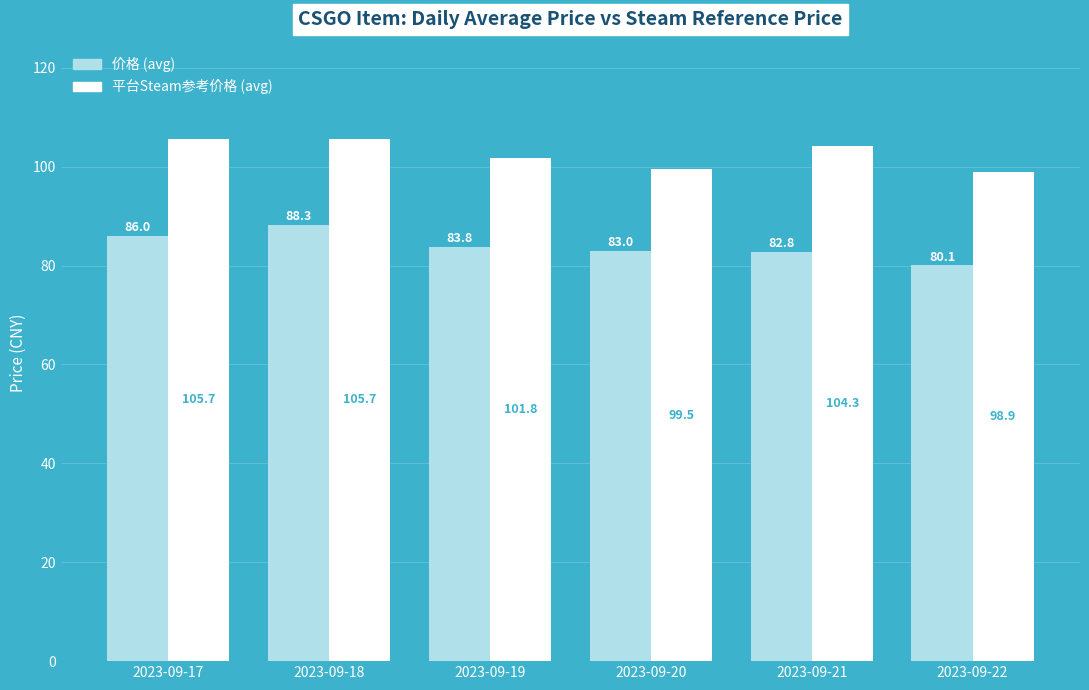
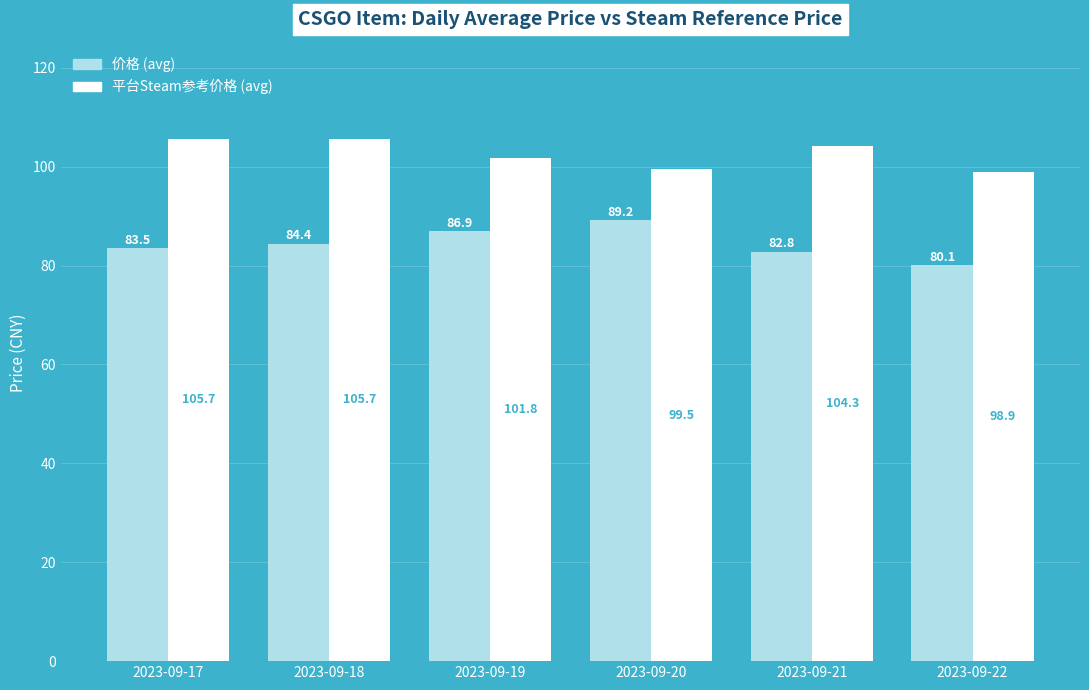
价格 (avg), 2023-09-17: 86.0 -> 83.5
价格 (avg), 2023-09-18: 88.3 -> 84.4
价格 (avg), 2023-09-19: 83.8 -> 86.9
价格 (avg), 2023-09-20: 83.0 -> 89.2
